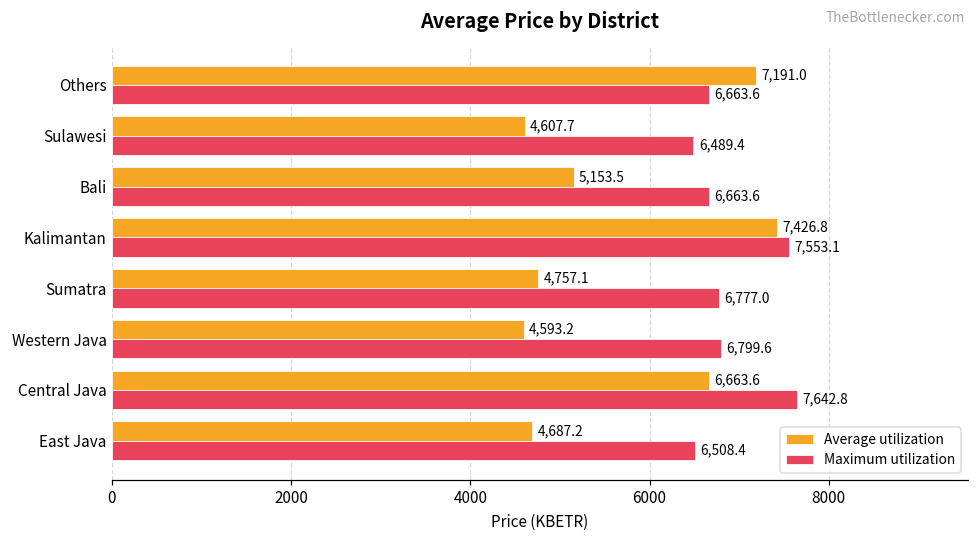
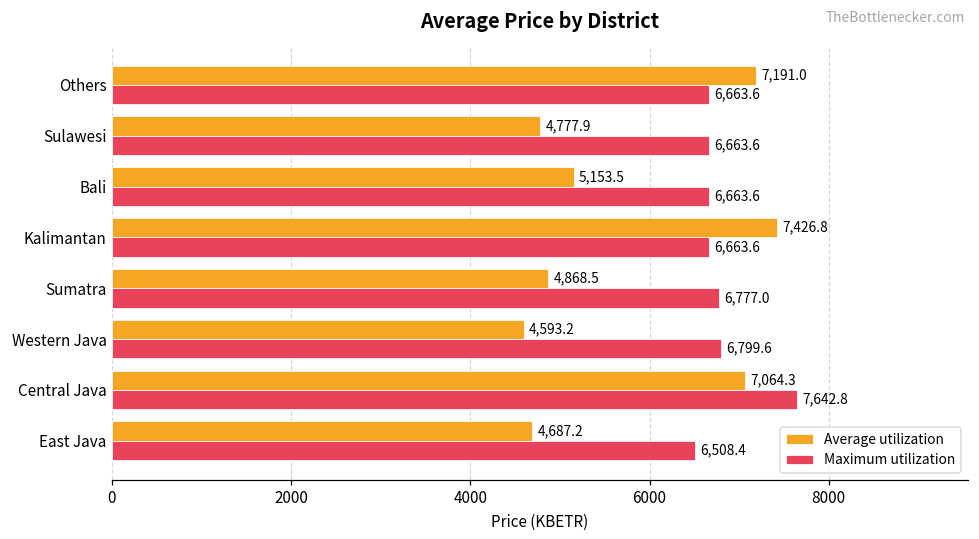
Average utilization, Sulawesi: 4,607.7 -> 4,777.9
Maximum utilization, Sulawesi: 6,489.4 -> 6,663.6
Maximum utilization, Kalimantan: 7,553.1 -> 6,663.6
Average utilization, Sumatra: 4,757.1 -> 4,868.5
Average utilization, Central Java: 6,663.6 -> 7,064.3
